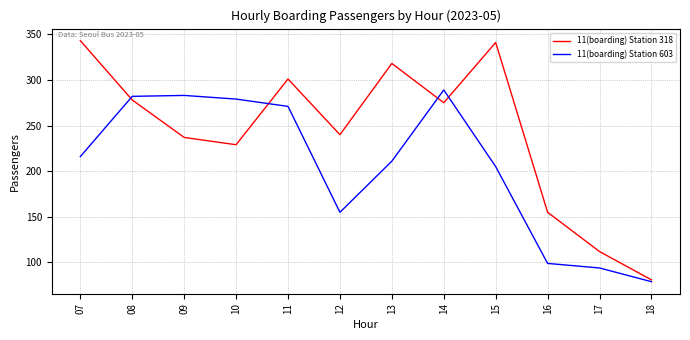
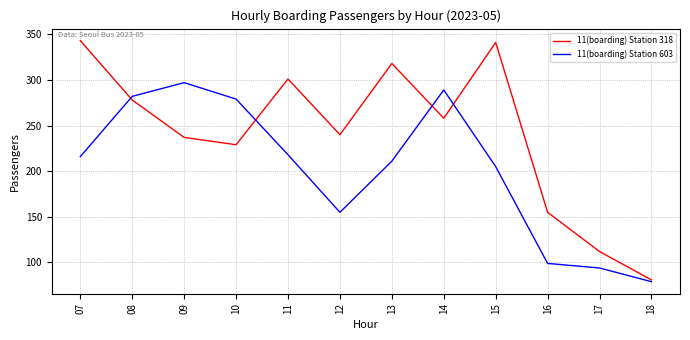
11(boarding) Station 603, 09: 280 -> 300
11(boarding) Station 603, 11: 270 -> 220
11(boarding) Station 318, 14: 280 -> 260
